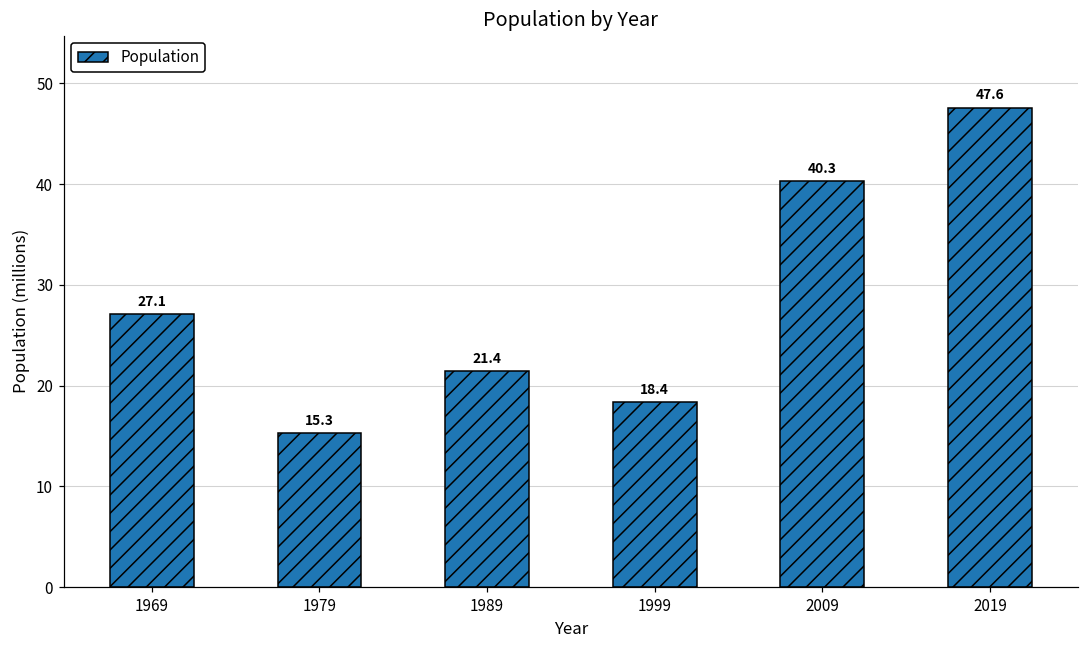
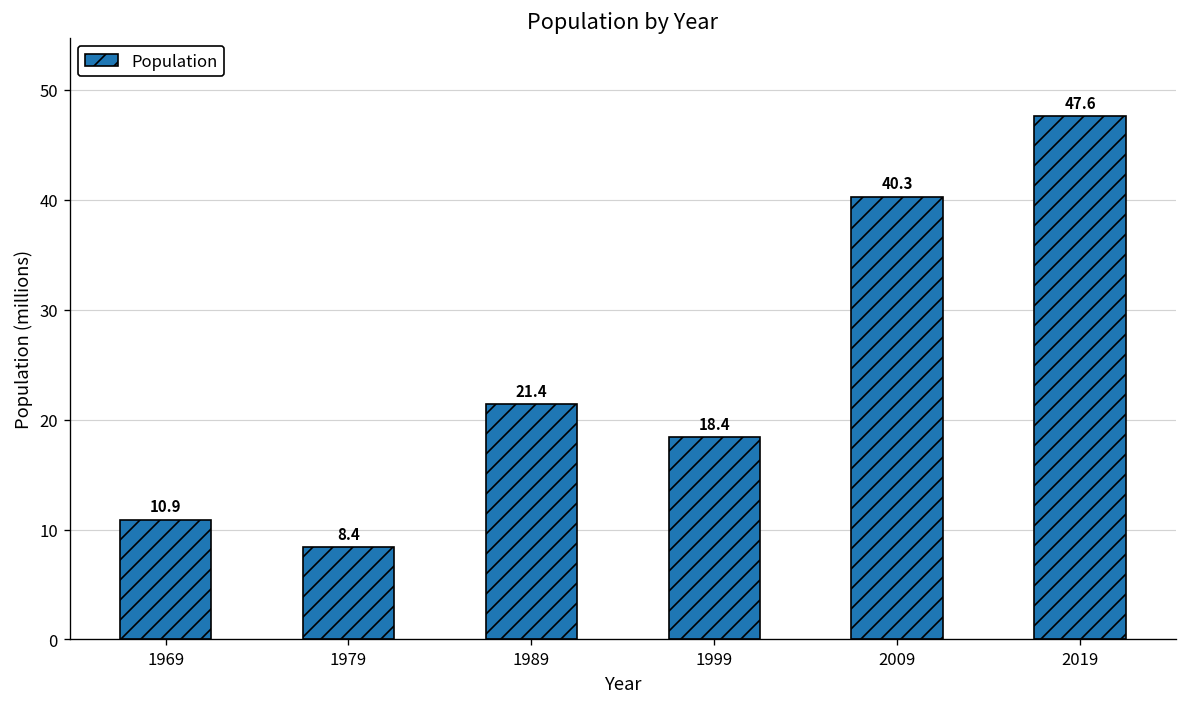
1969: 27.1 -> 10.9
1979: 15.3 -> 8.4
